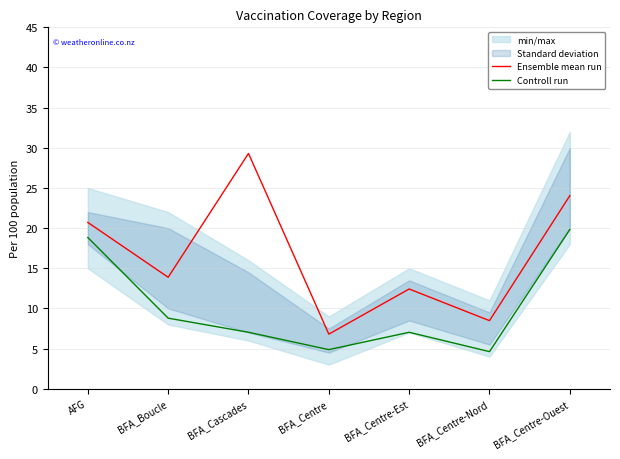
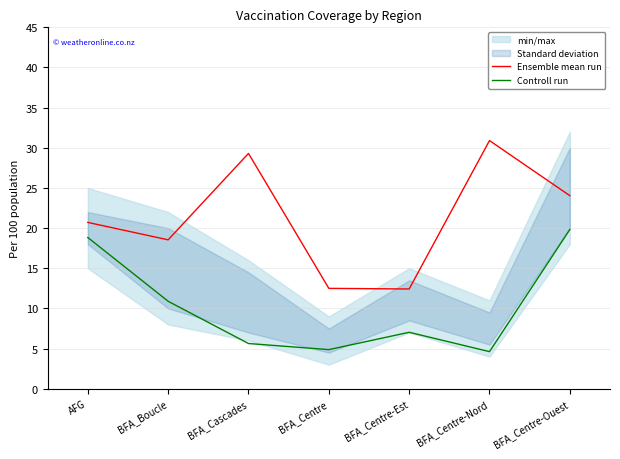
Ensemble mean run, BFA_Boucle: 14 -> 19
Controll run, BFA_Boucle: 9 -> 11
Controll run, BFA_Cascades: 7 -> 6
Ensemble mean run, BFA_Centre: 7 -> 13
Ensemble mean run, BFA_Centre-Nord: 8 -> 31
